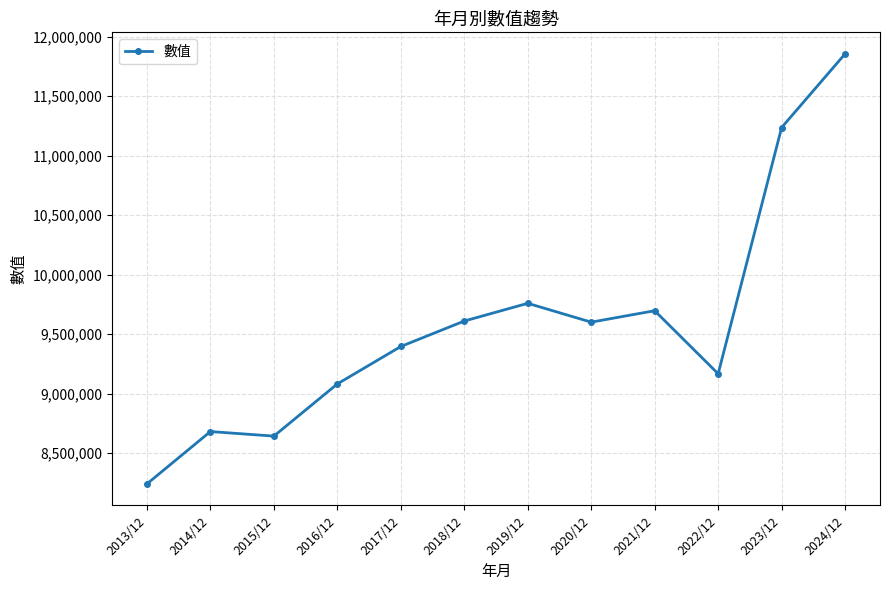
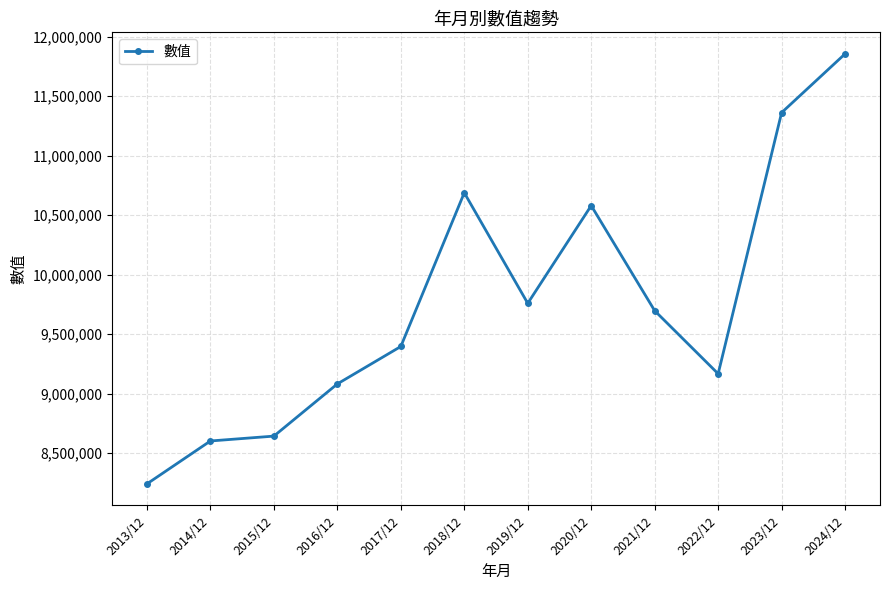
2014/12: 8,680,000 -> 8,600,000
2018/12: 9,610,000 -> 10,690,000
2020/12: 9,600,000 -> 10,580,000
2023/12: 11,240,000 -> 11,360,000
